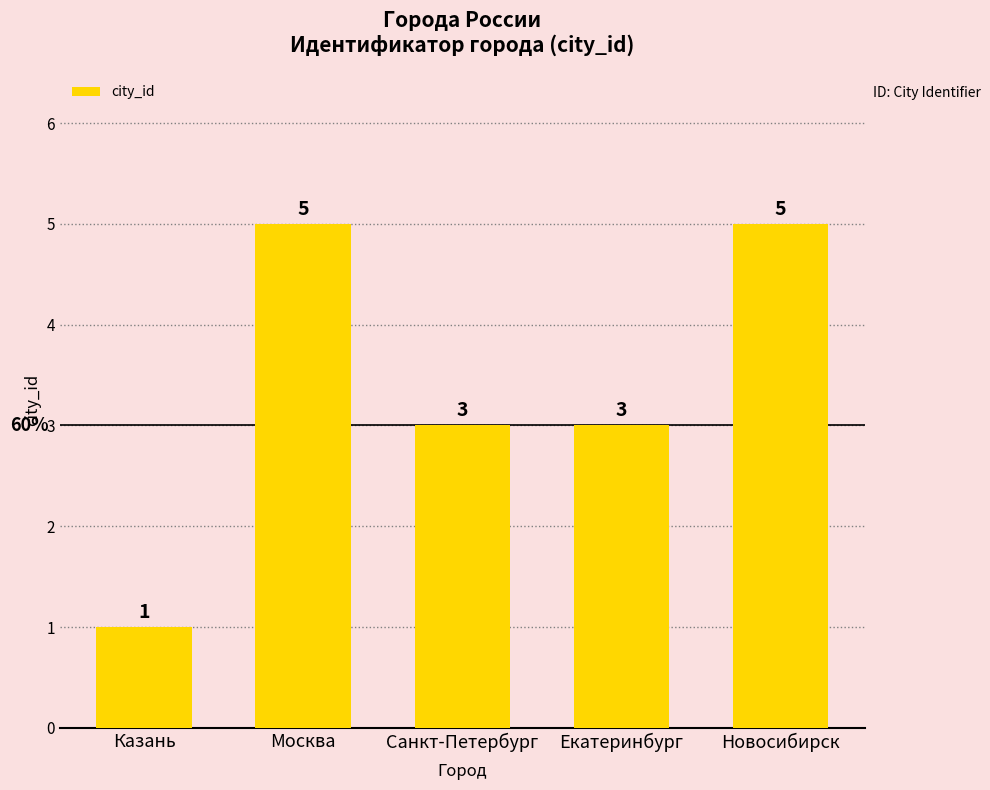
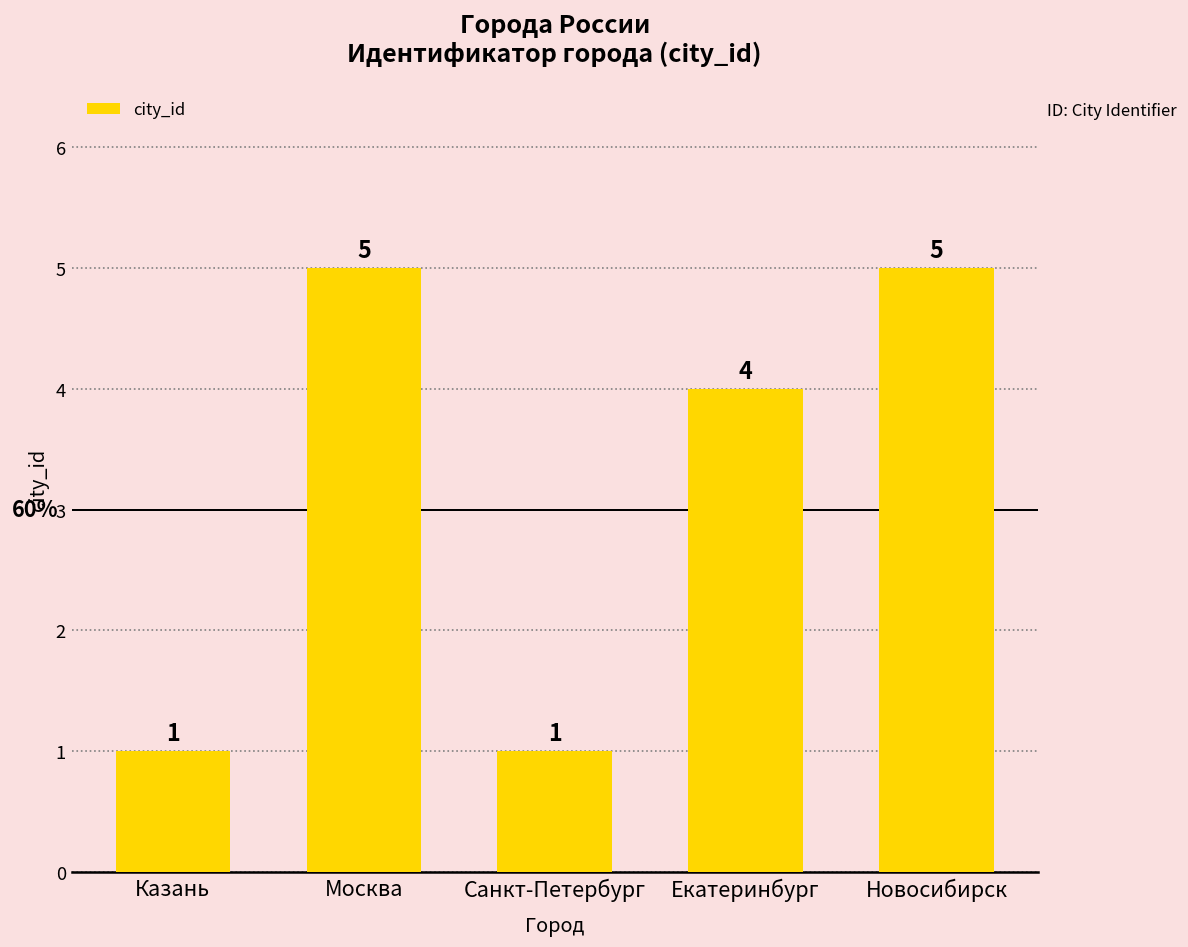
Санкт-Петербург: 3 -> 1
Екатеринбург: 3 -> 4
